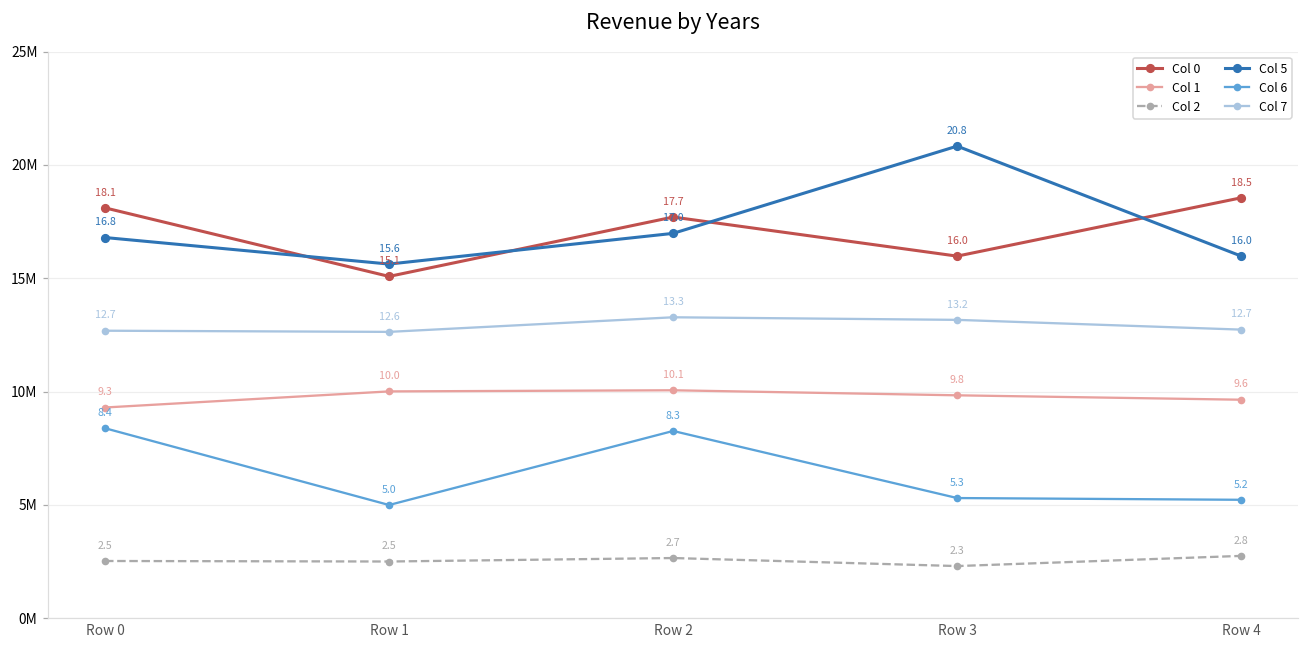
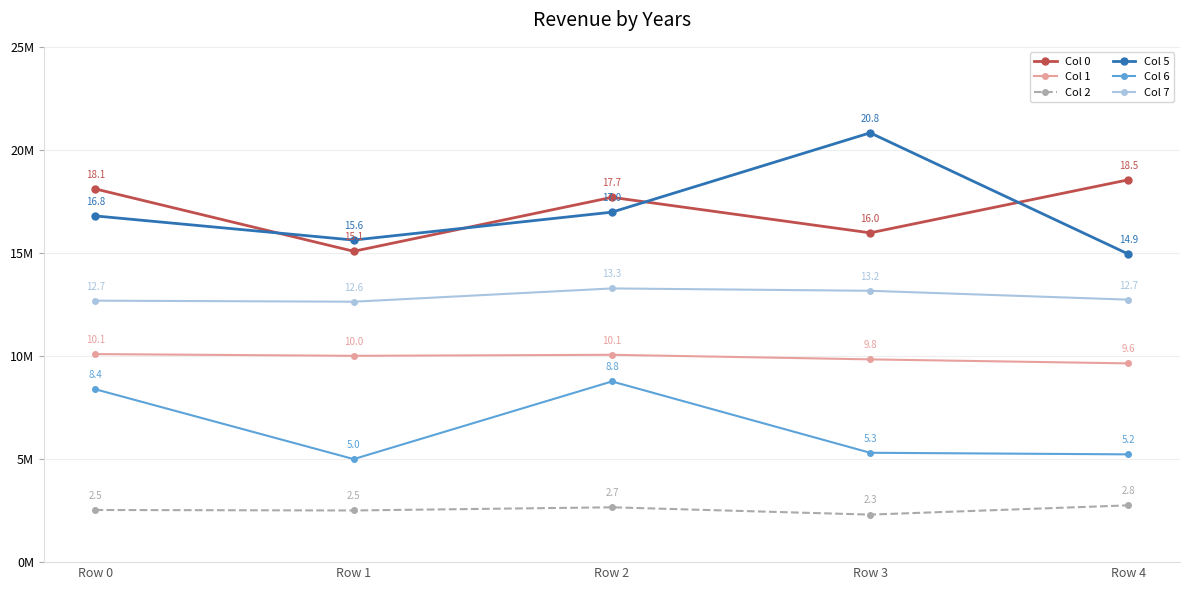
Col 1, Row 0: 9.3 -> 10.1
Col 6, Row 2: 8.3 -> 8.8
Col 5, Row 4: 16.0 -> 14.9
